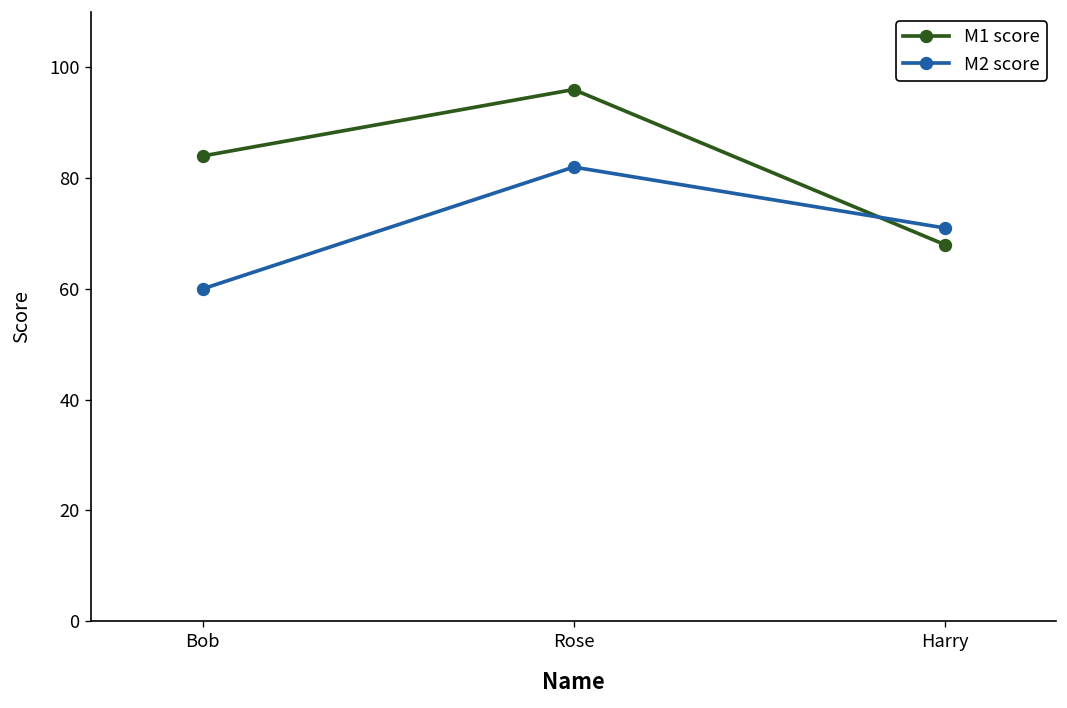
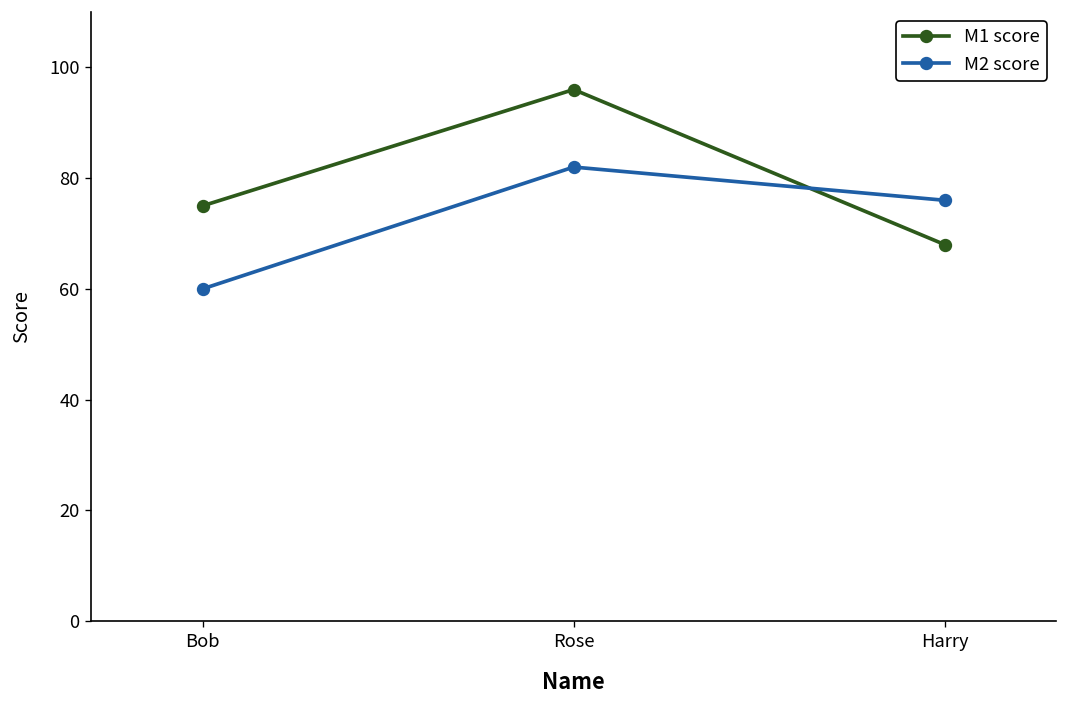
M1 score, Bob: 84 -> 75
M2 score, Harry: 71 -> 76
